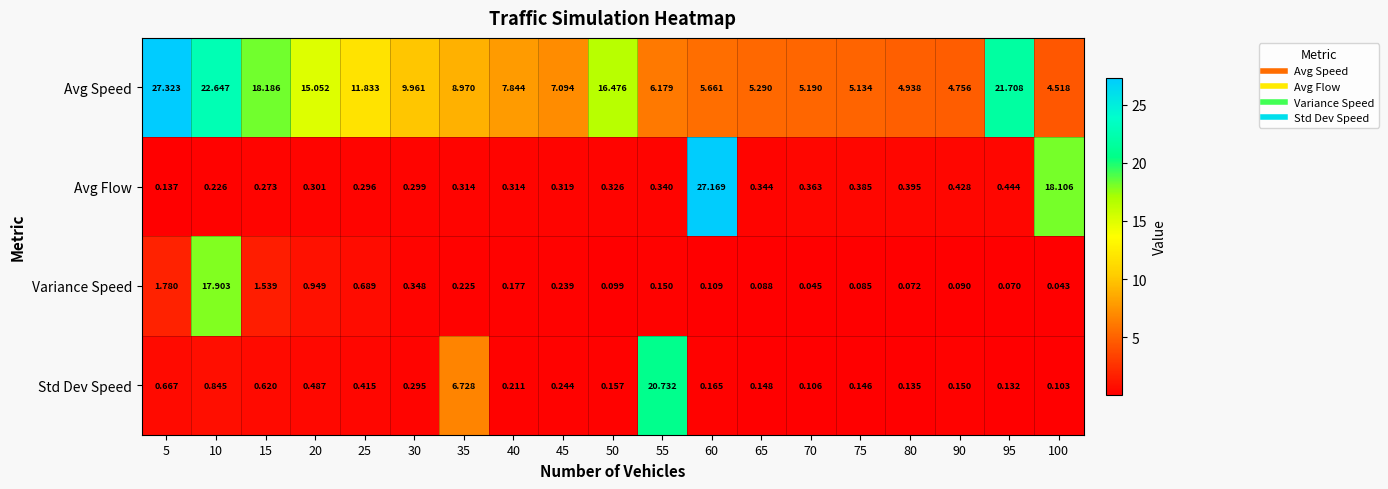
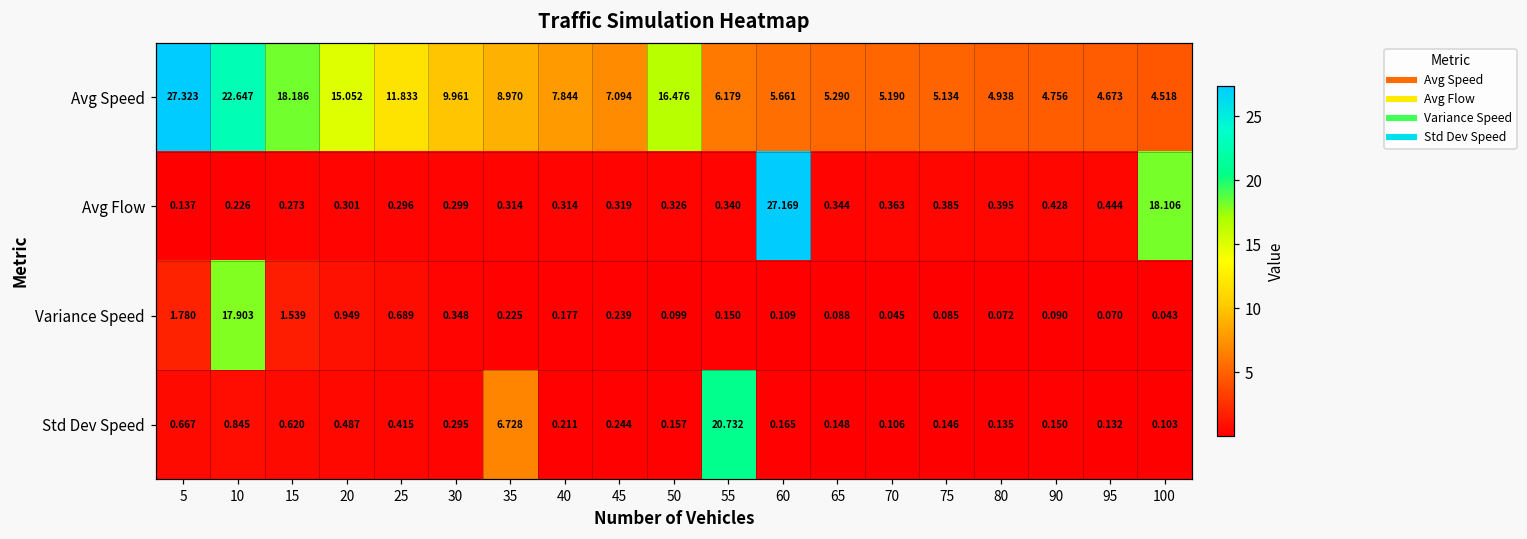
Avg Speed, 95: 21.708 -> 4.673
